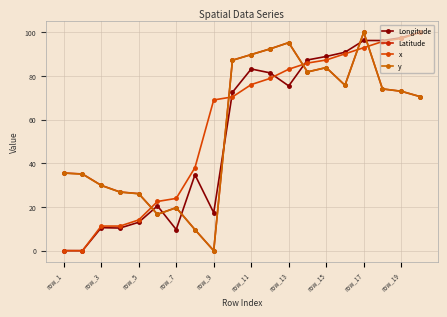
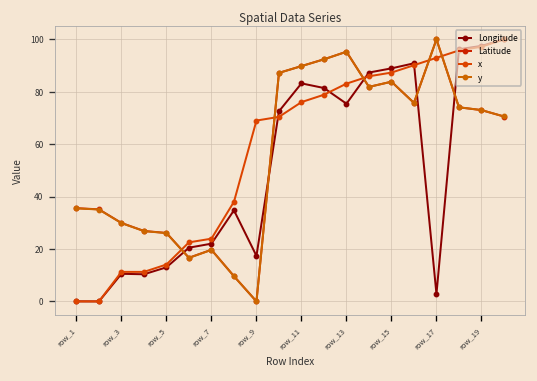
Longitude, row_7: 10 -> 22
Longitude, row_17: 96 -> 3
